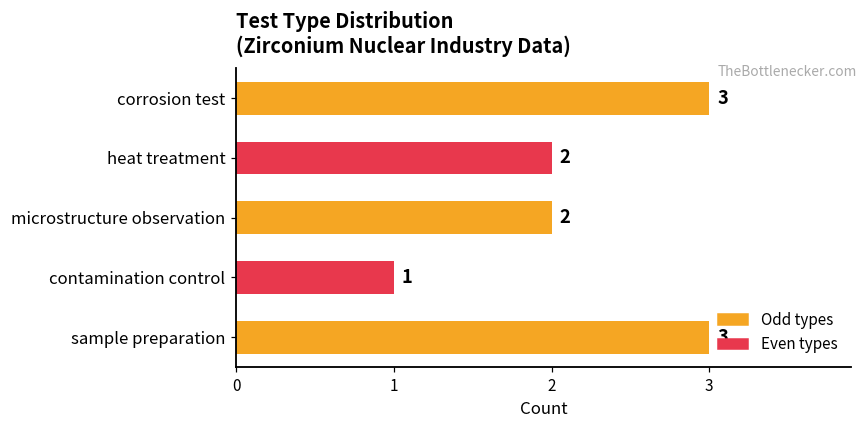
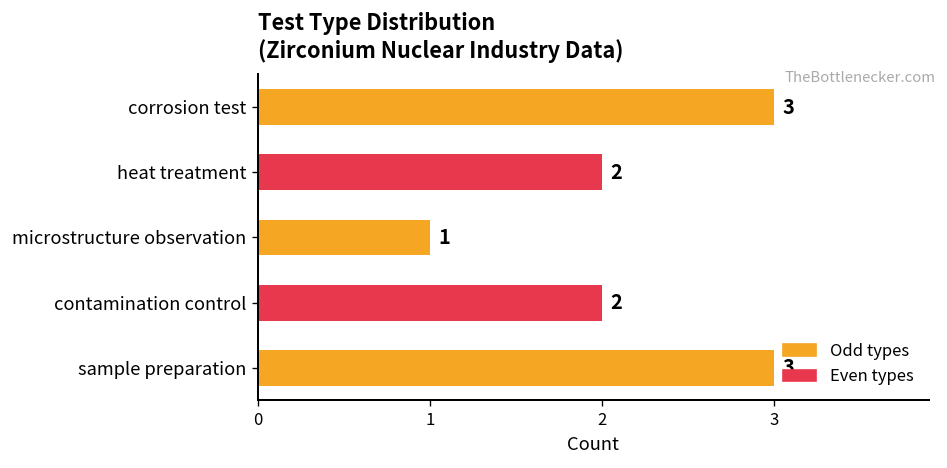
microstructure observation: 2 -> 1
contamination control: 1 -> 2
